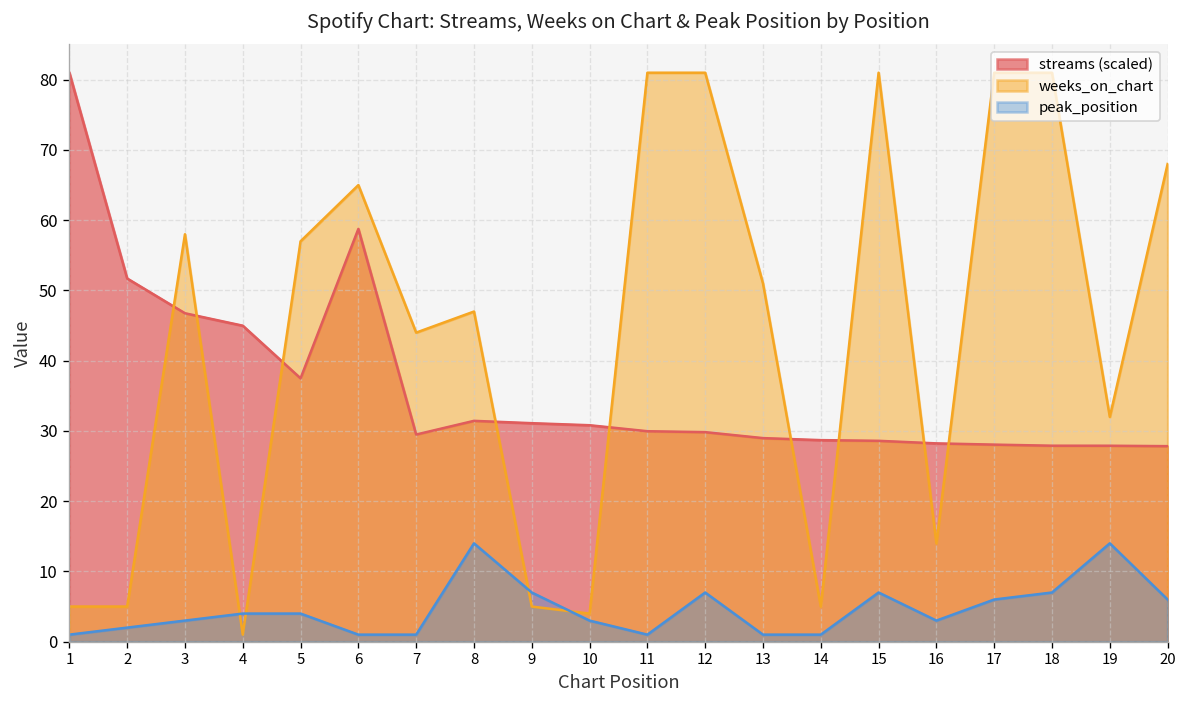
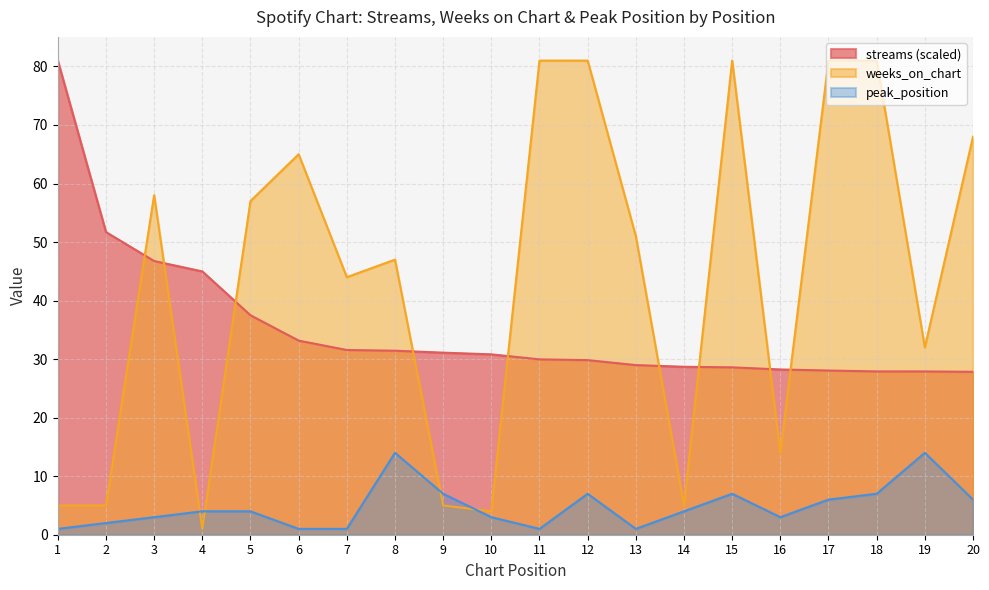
streams (scaled), 6: 59 -> 33
streams (scaled), 7: 29 -> 32
peak_position, 14: 1 -> 4
